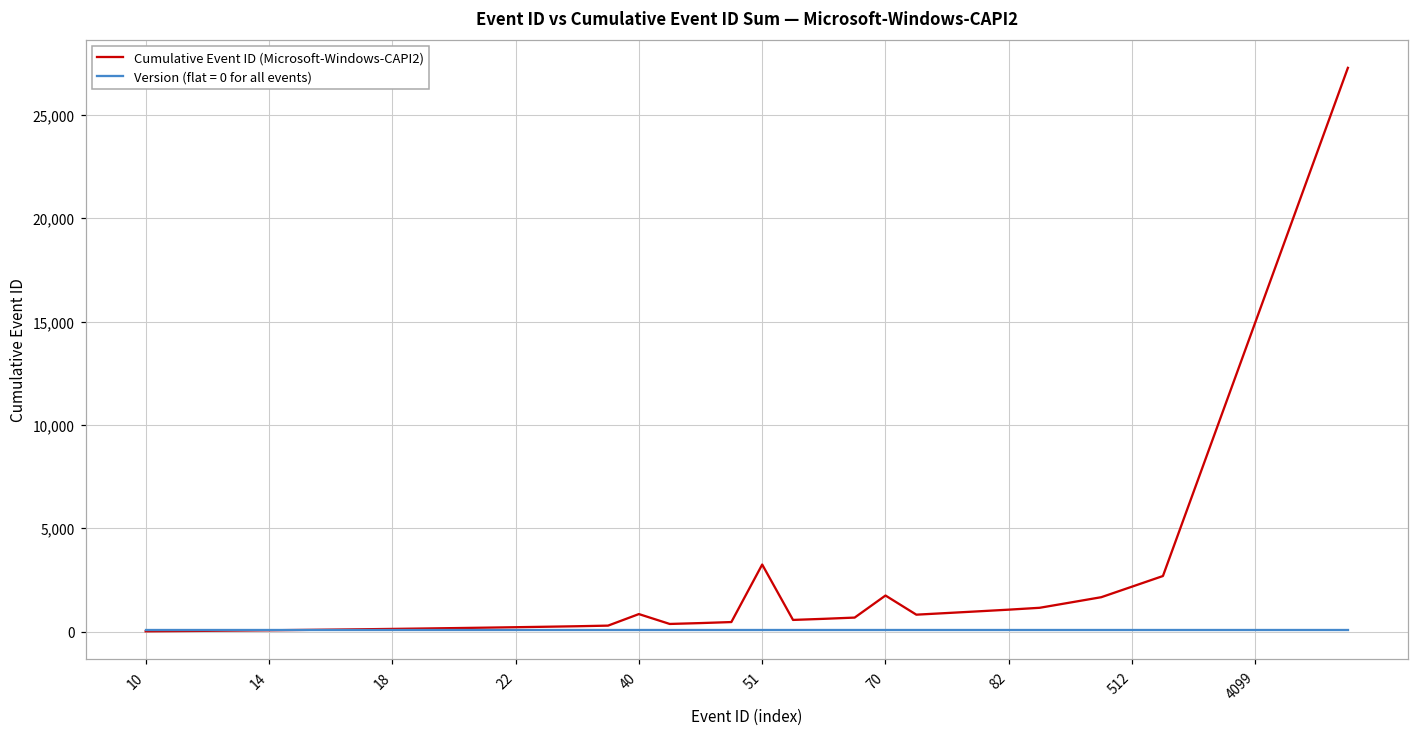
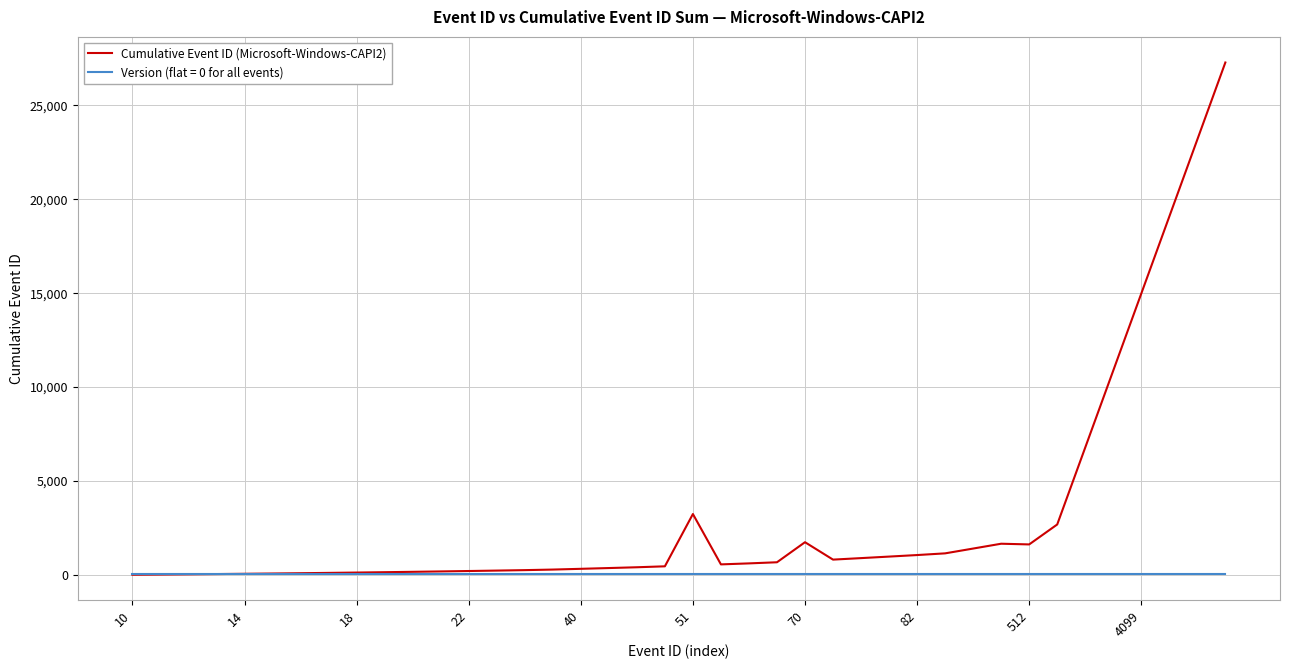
Cumulative Event ID (Microsoft-Windows-CAPI2), 40: 800 -> 300
Cumulative Event ID (Microsoft-Windows-CAPI2), 512: 2,200 -> 1,600
